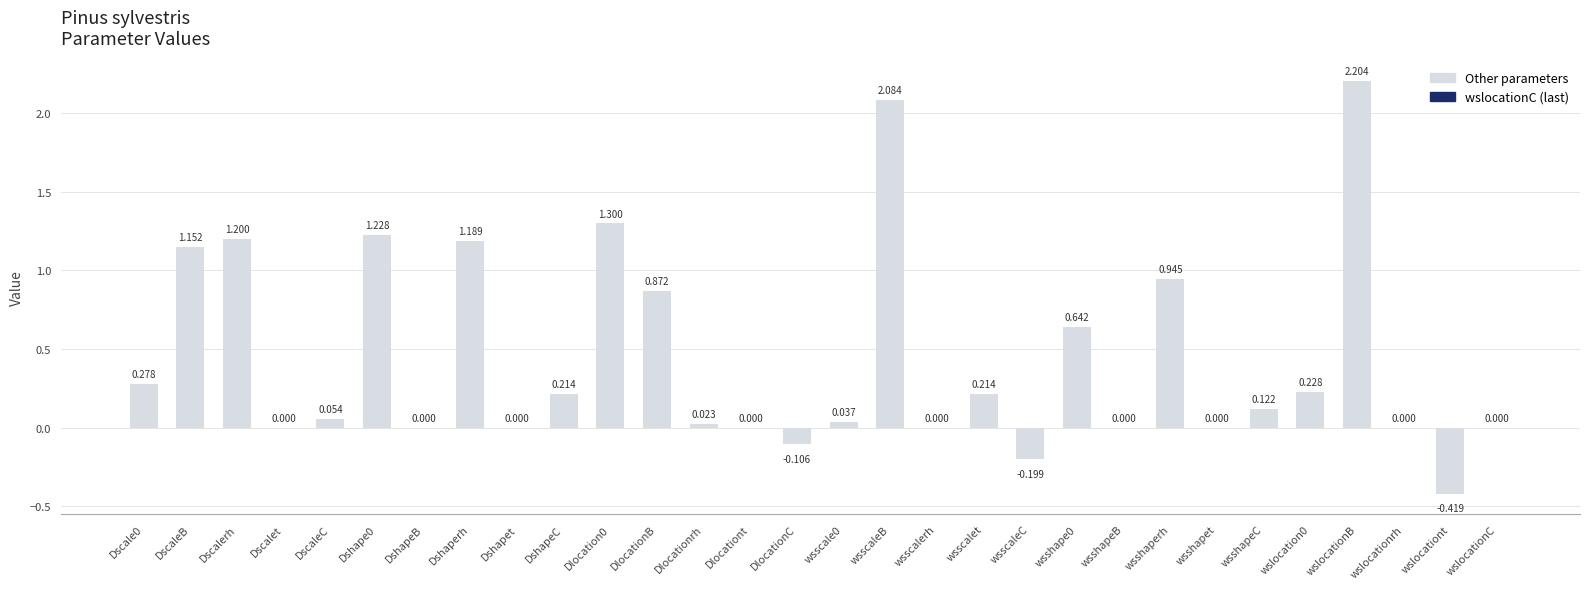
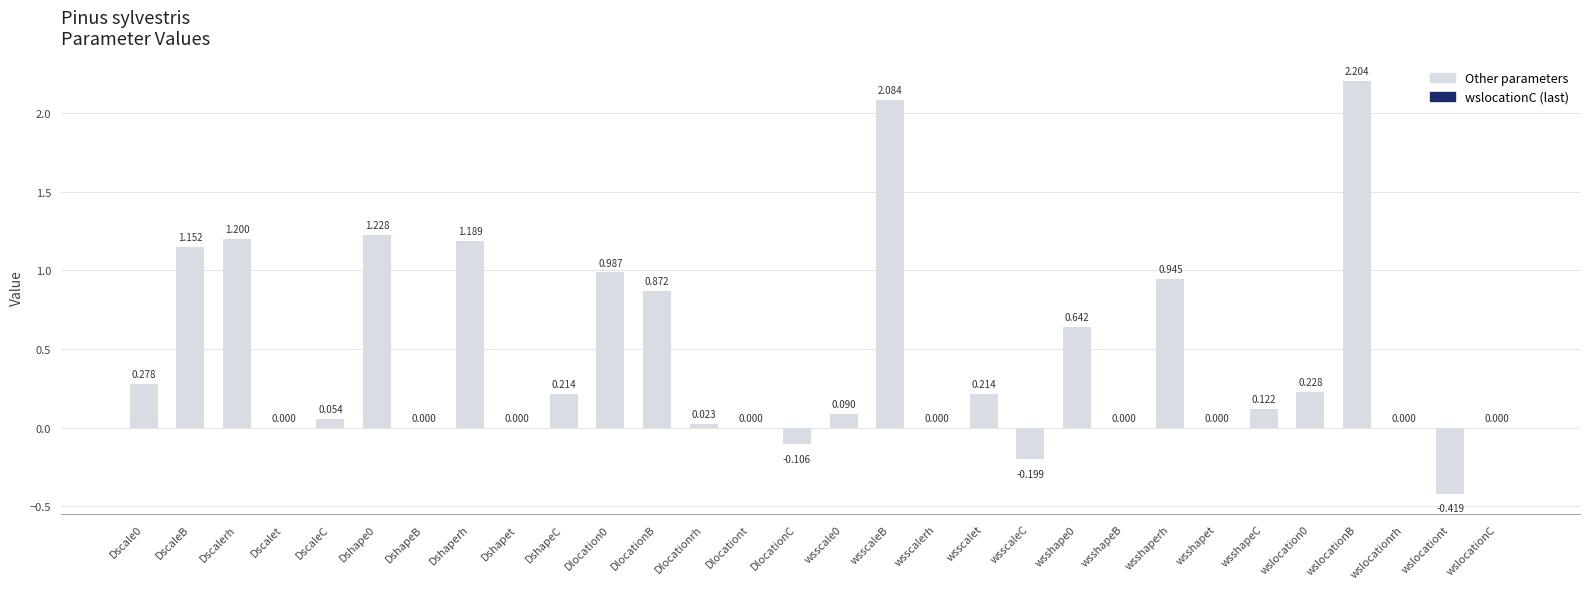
Dlocation0: 1.300 -> 0.987
wsscale0: 0.037 -> 0.090
